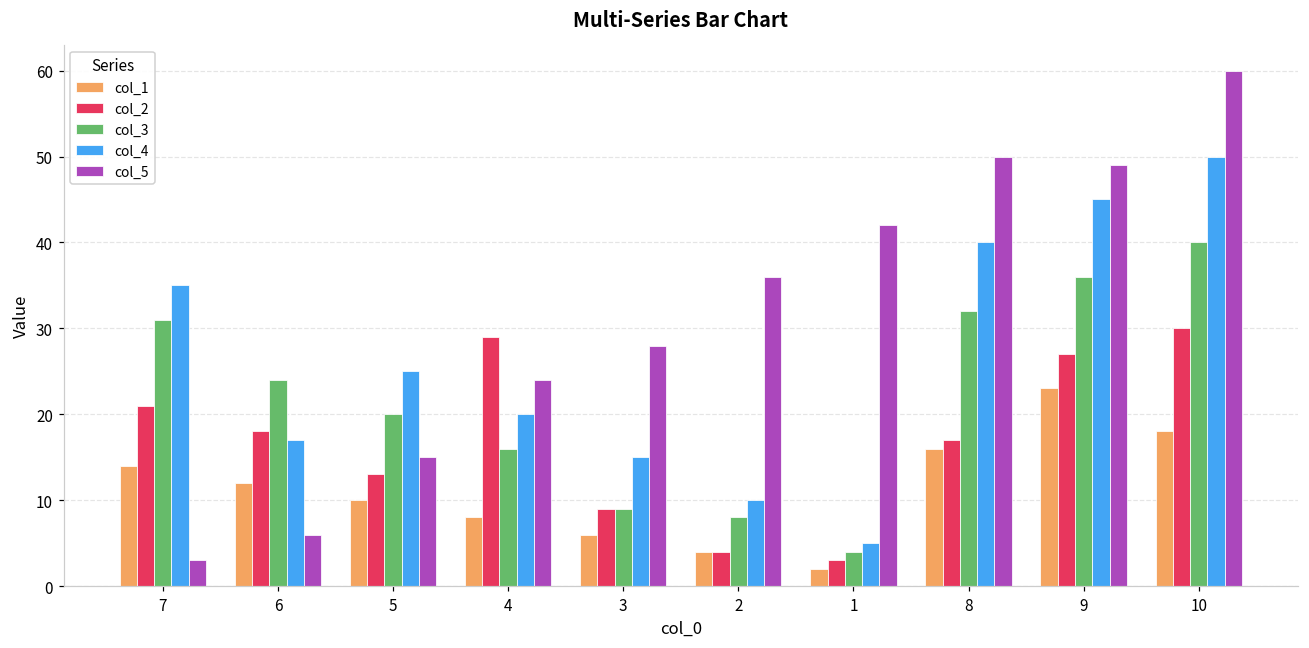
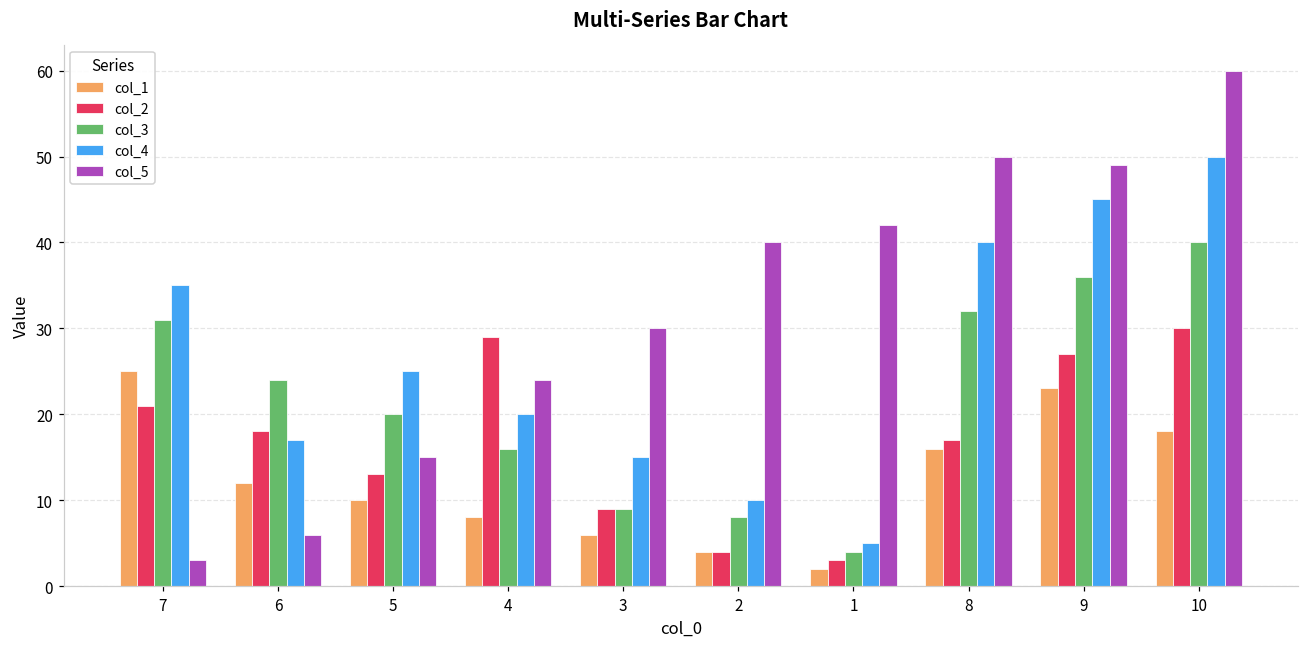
col_1, 7: 14 -> 25
col_5, 3: 28 -> 30
col_5, 2: 36 -> 40
